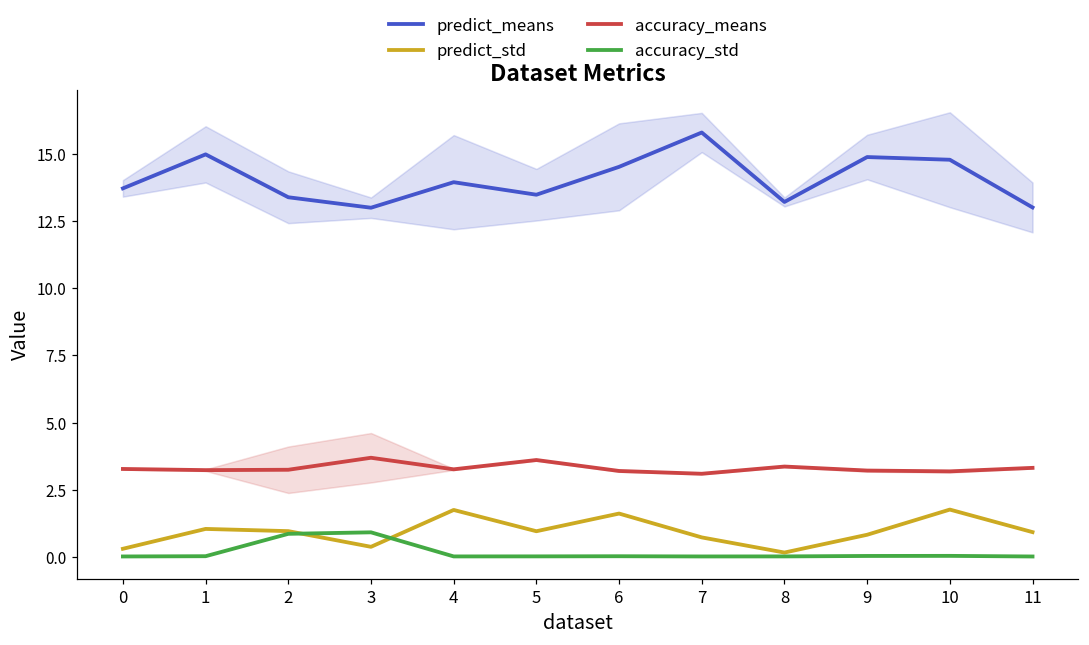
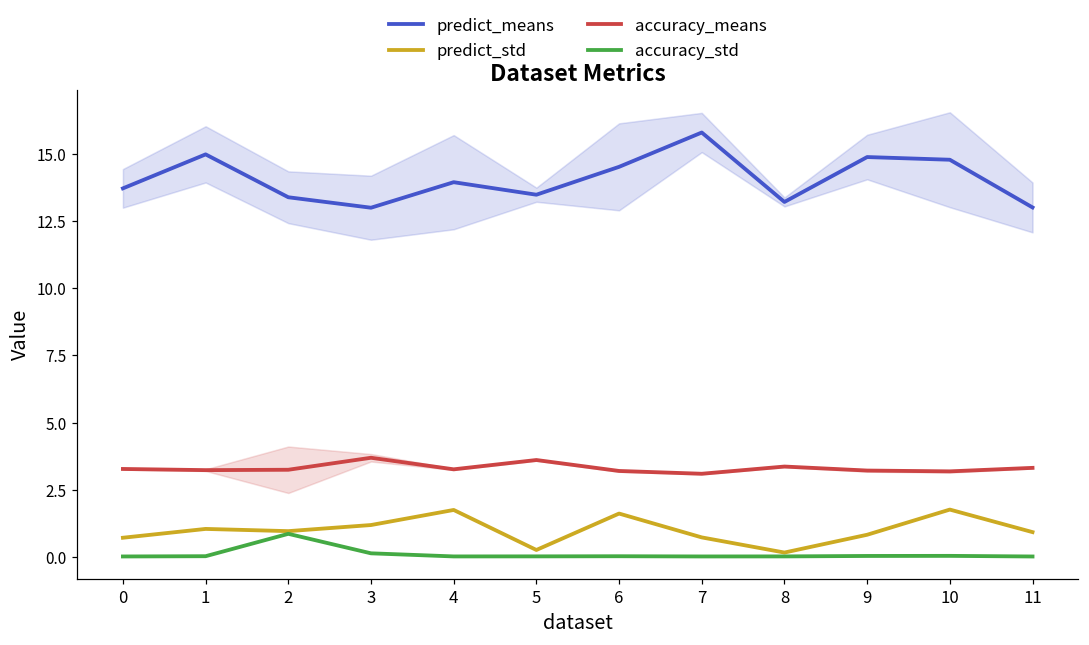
predict_std, 0: 0.3 -> 0.7
predict_std, 3: 0.4 -> 1.2
accuracy_std, 3: 0.9 -> 0.1
predict_std, 5: 1.0 -> 0.3
